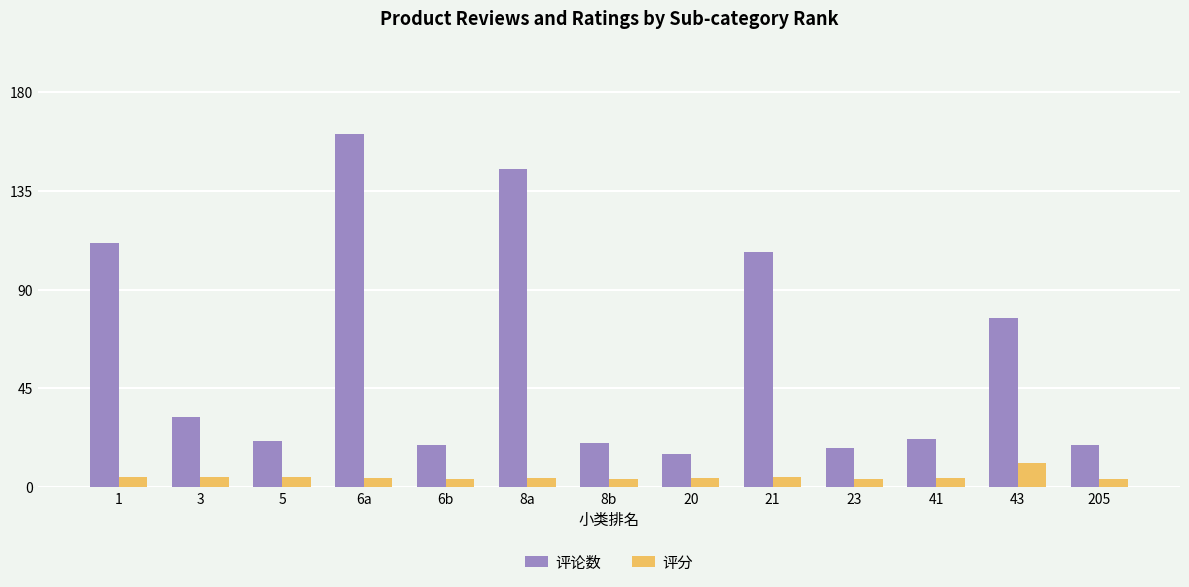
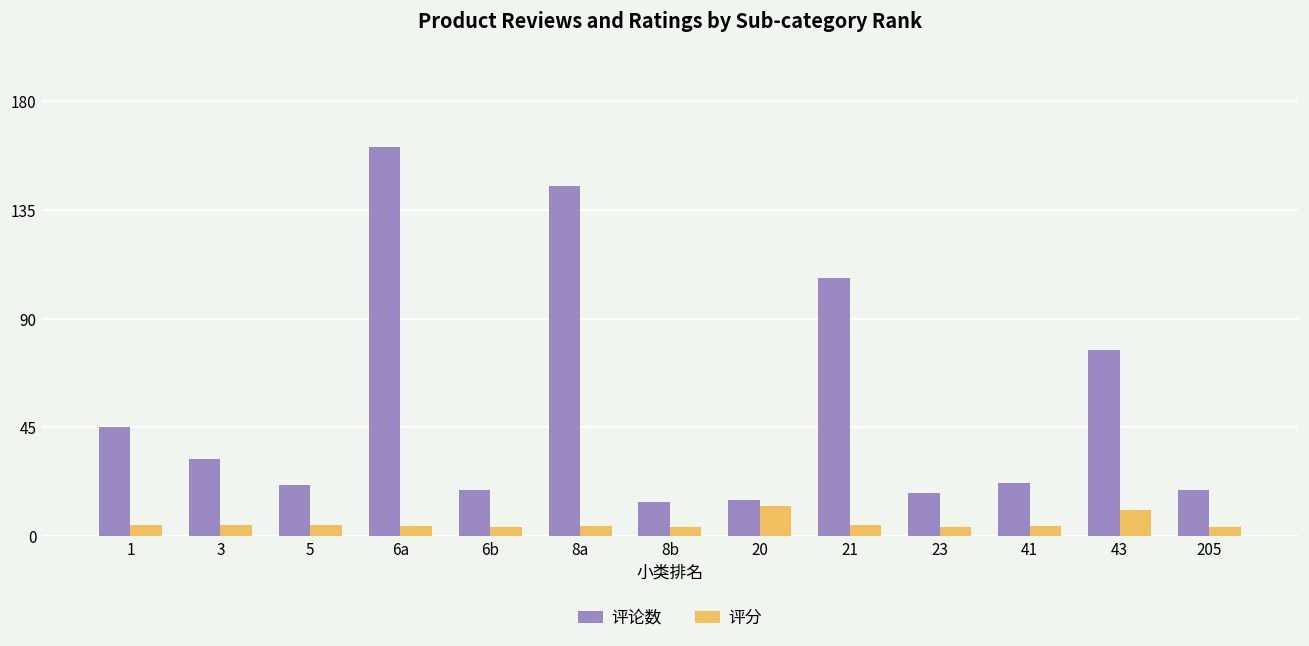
评论数, 1: 111 -> 45
评论数, 8b: 20 -> 14
评分, 20: 4 -> 12
